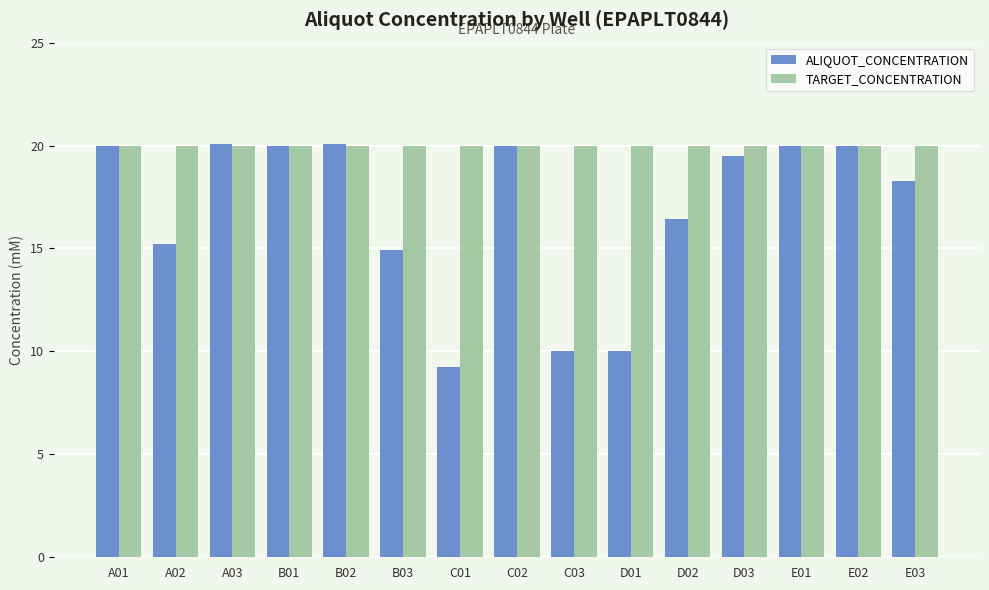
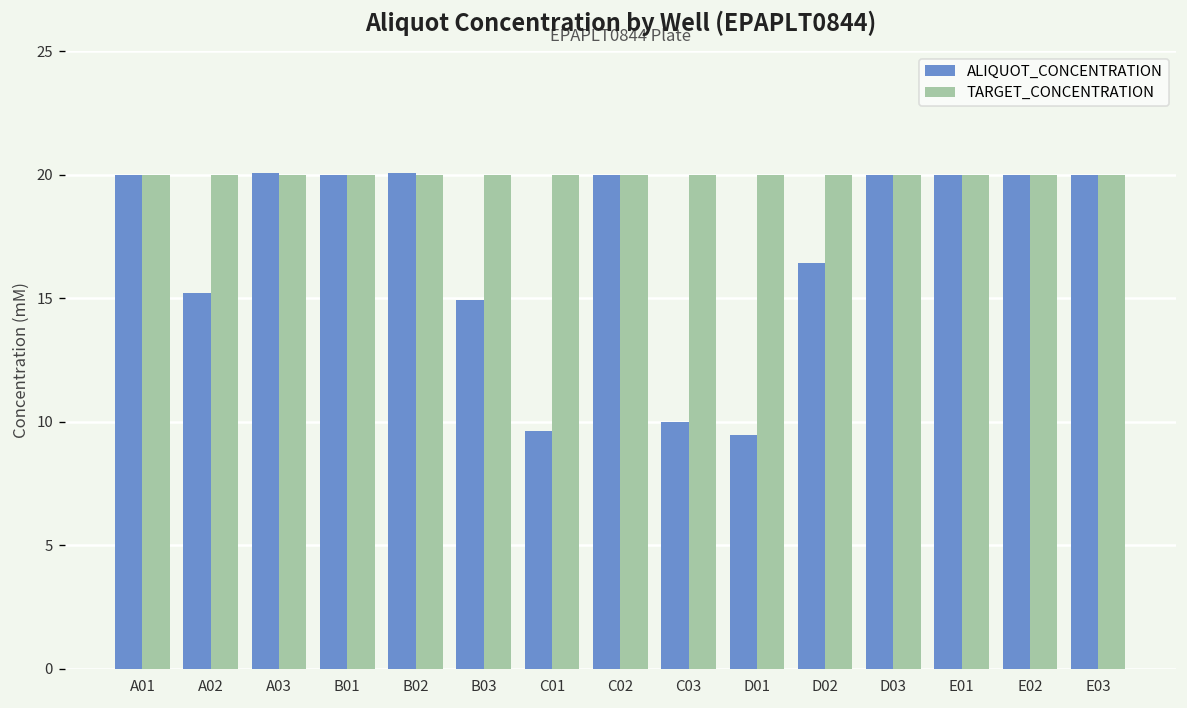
ALIQUOT_CONCENTRATION, C01: 9.2 -> 9.6
ALIQUOT_CONCENTRATION, D01: 10.0 -> 9.5
ALIQUOT_CONCENTRATION, D03: 19.5 -> 20.0
ALIQUOT_CONCENTRATION, E03: 18.3 -> 20.0
